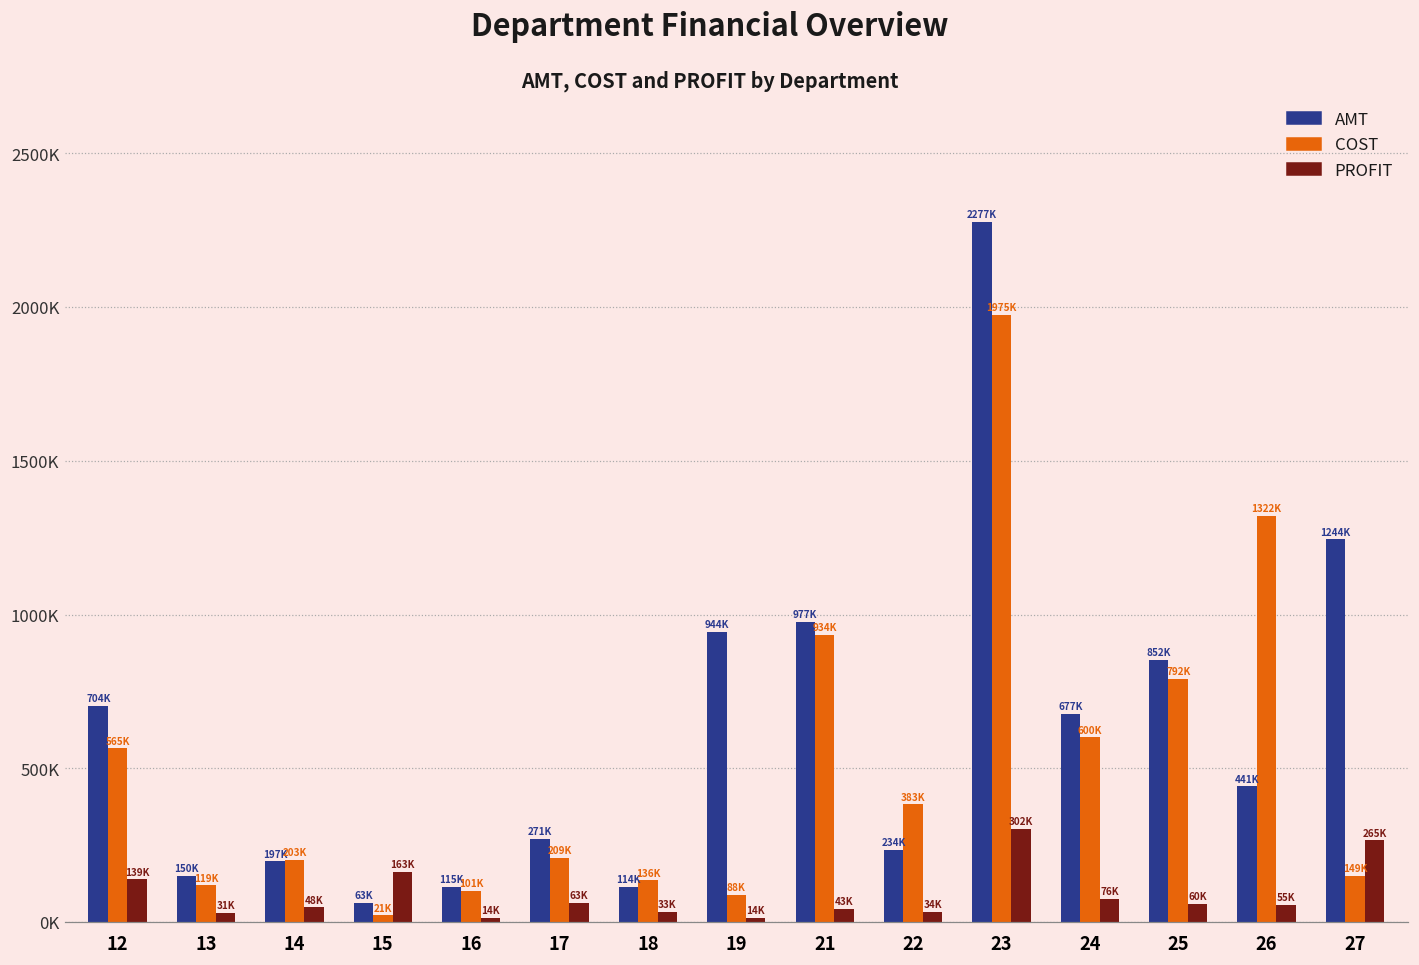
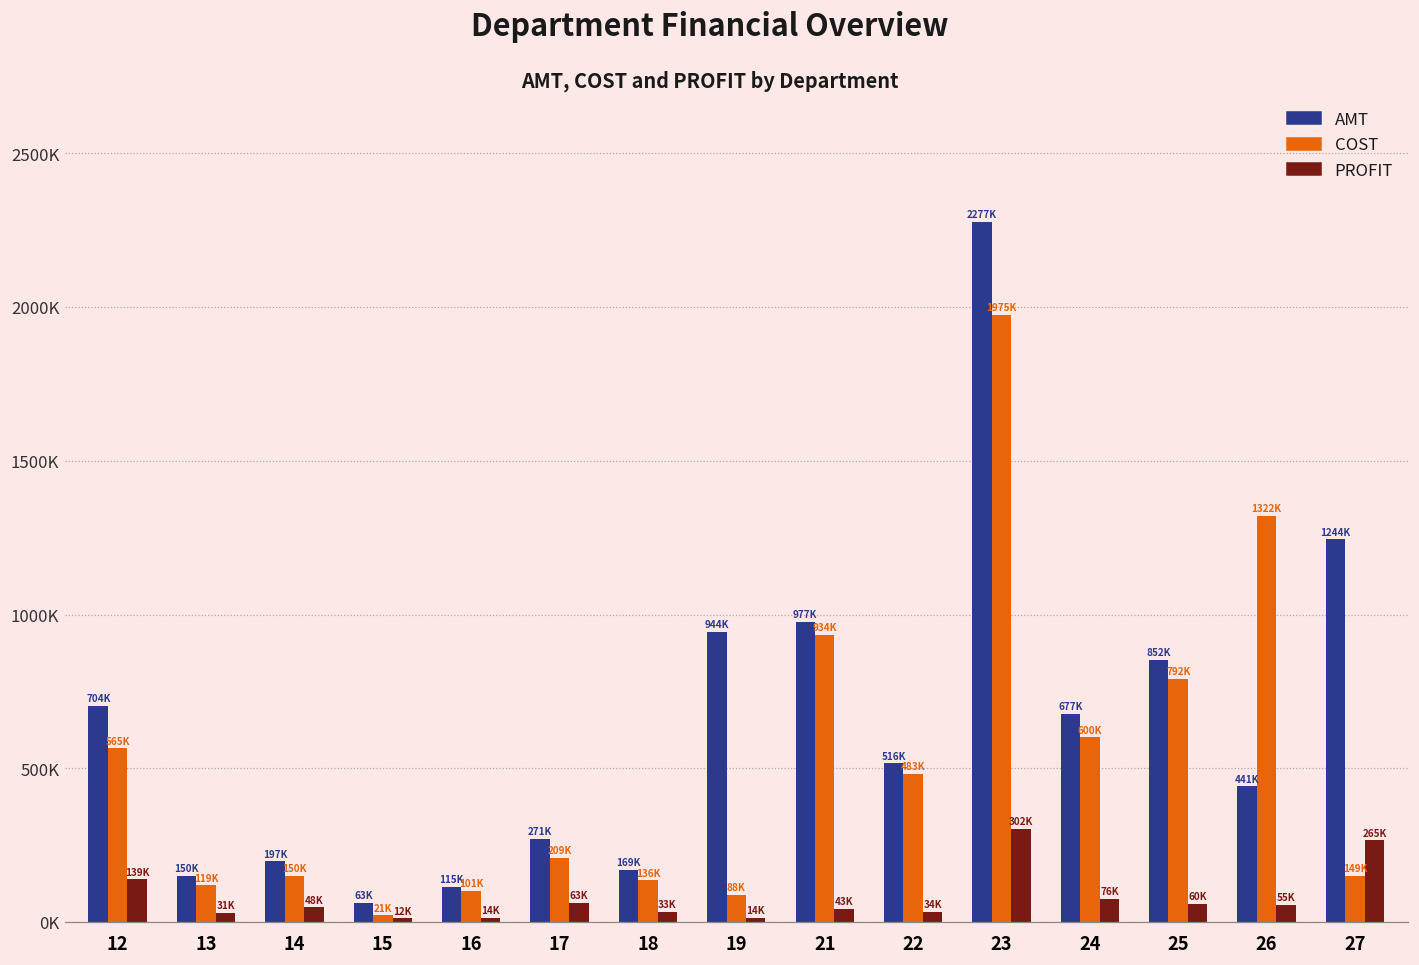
COST, 14: 203K -> 150K
PROFIT, 15: 163K -> 12K
AMT, 18: 114K -> 169K
AMT, 22: 234K -> 516K
COST, 22: 383K -> 483K
